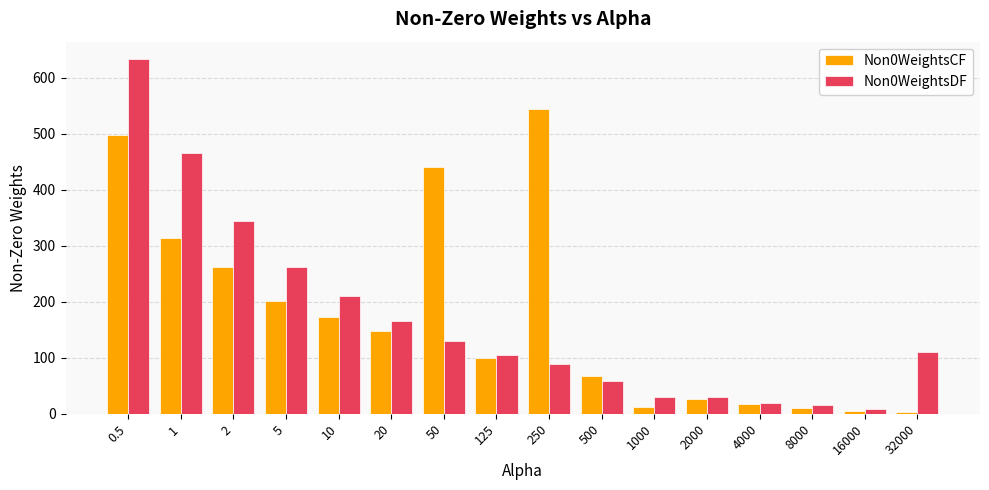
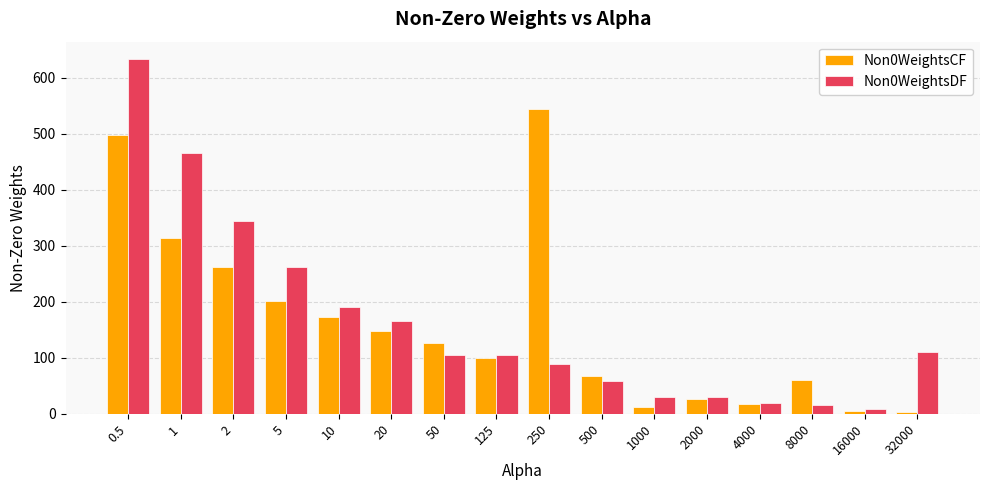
Non0WeightsDF, 10: 210 -> 190
Non0WeightsCF, 50: 440 -> 130
Non0WeightsDF, 50: 130 -> 110
Non0WeightsCF, 8000: 10 -> 60
